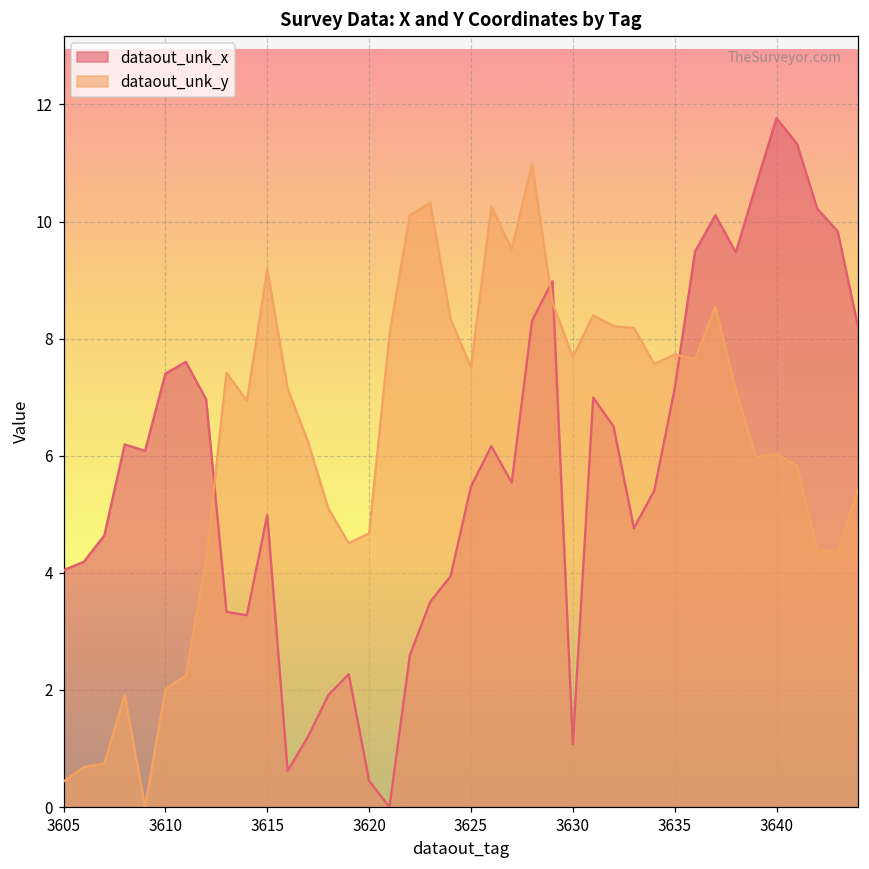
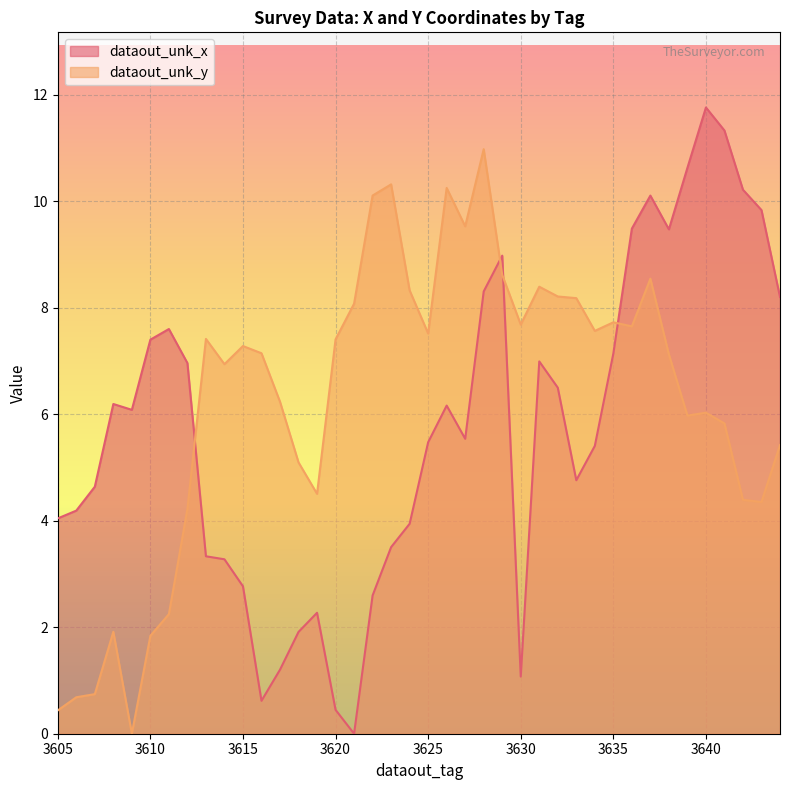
dataout_unk_y, 3610: 2.0 -> 1.8
dataout_unk_x, 3615: 5.0 -> 2.8
dataout_unk_y, 3615: 9.2 -> 7.3
dataout_unk_y, 3620: 4.7 -> 7.4
